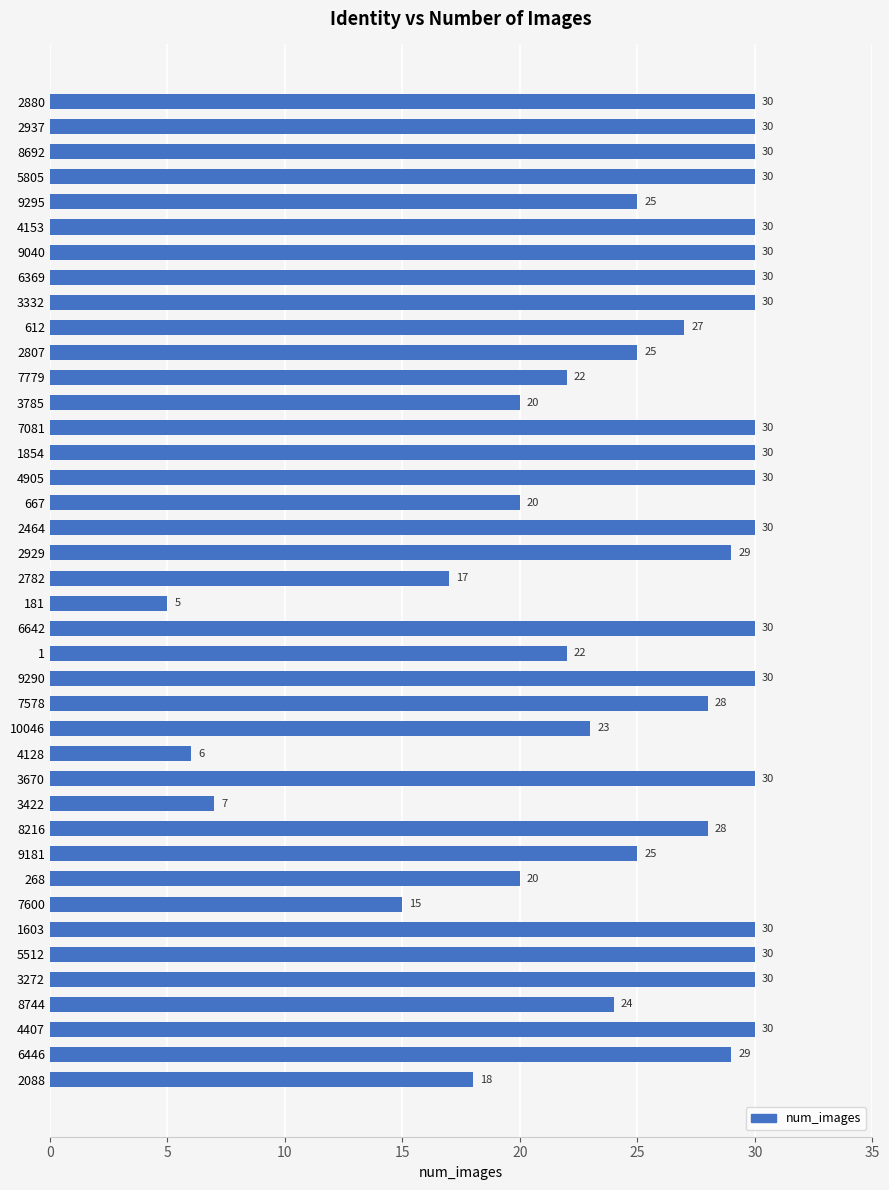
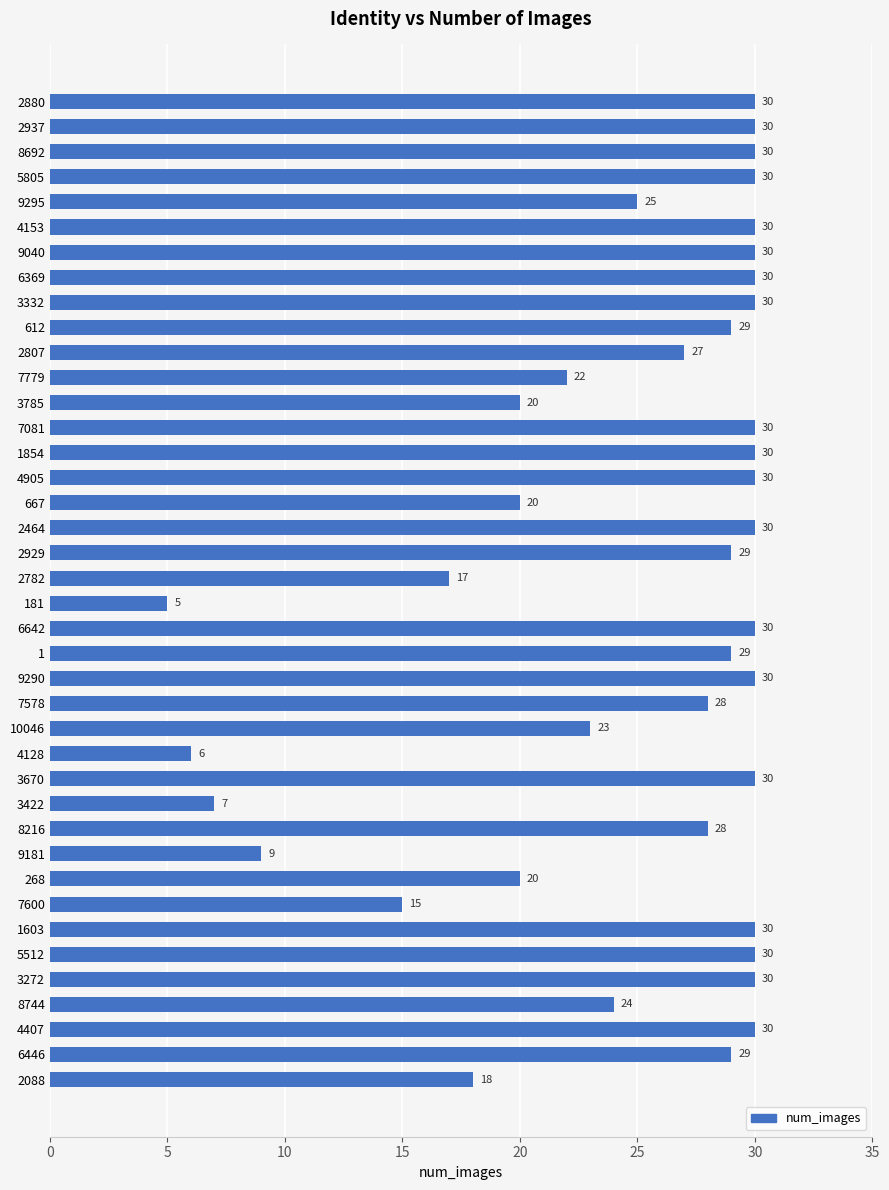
612: 27 -> 29
2807: 25 -> 27
1: 22 -> 29
9181: 25 -> 9
